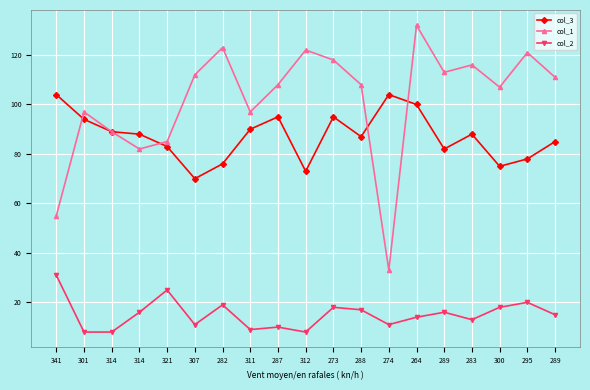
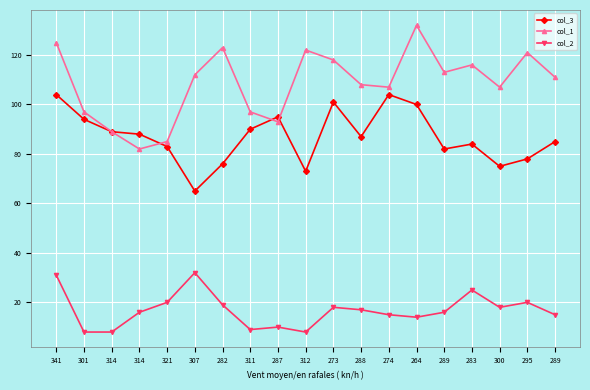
col_1, 341: 55 -> 125
col_2, 321: 25 -> 20
col_3, 307: 70 -> 65
col_2, 307: 11 -> 32
col_1, 287: 108 -> 93
col_3, 273: 95 -> 101
col_1, 274: 33 -> 107
col_2, 274: 11 -> 15
col_3, 283: 88 -> 84
col_2, 283: 13 -> 25
